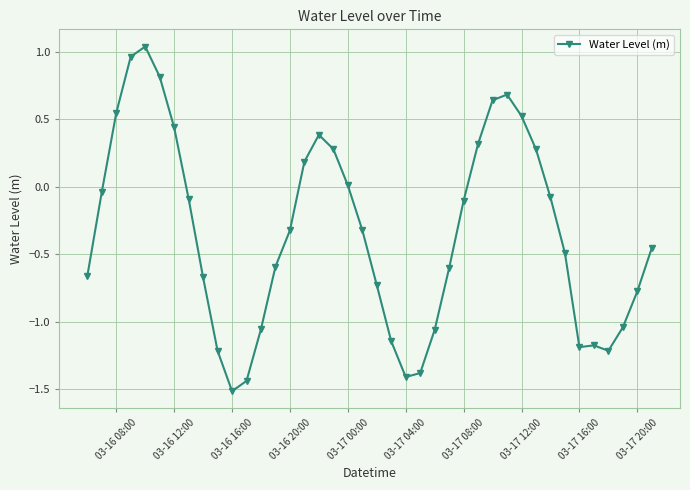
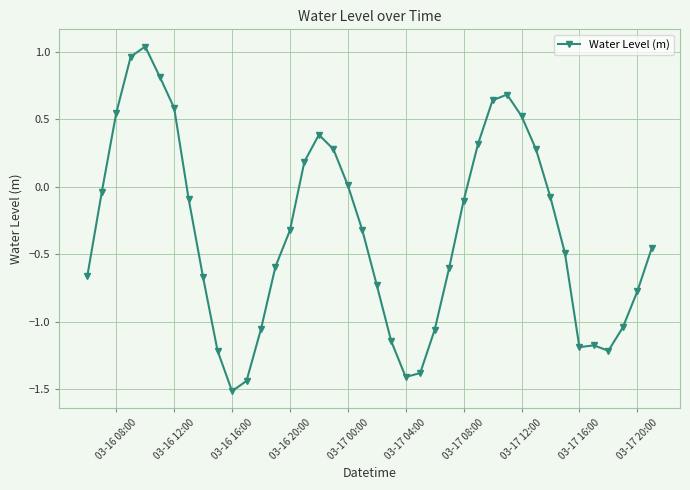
03-16 12:00: 0.44 -> 0.58
